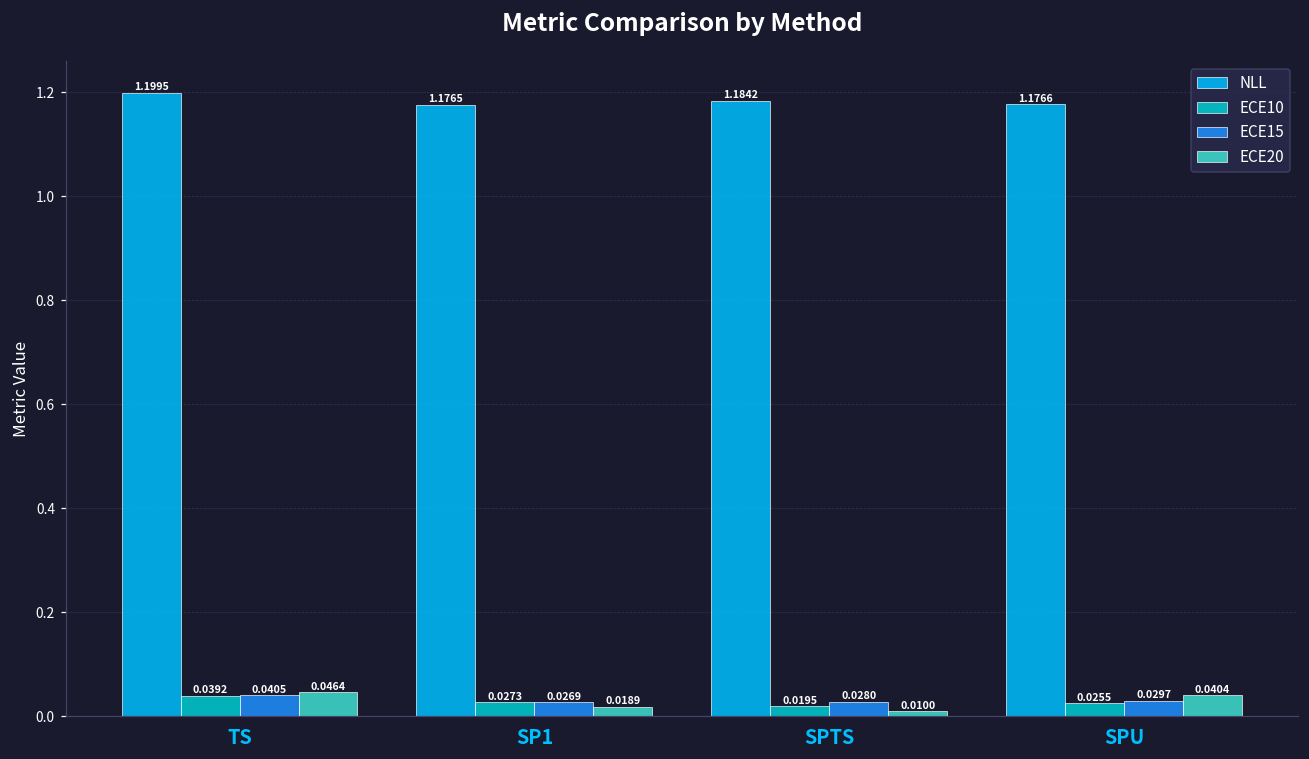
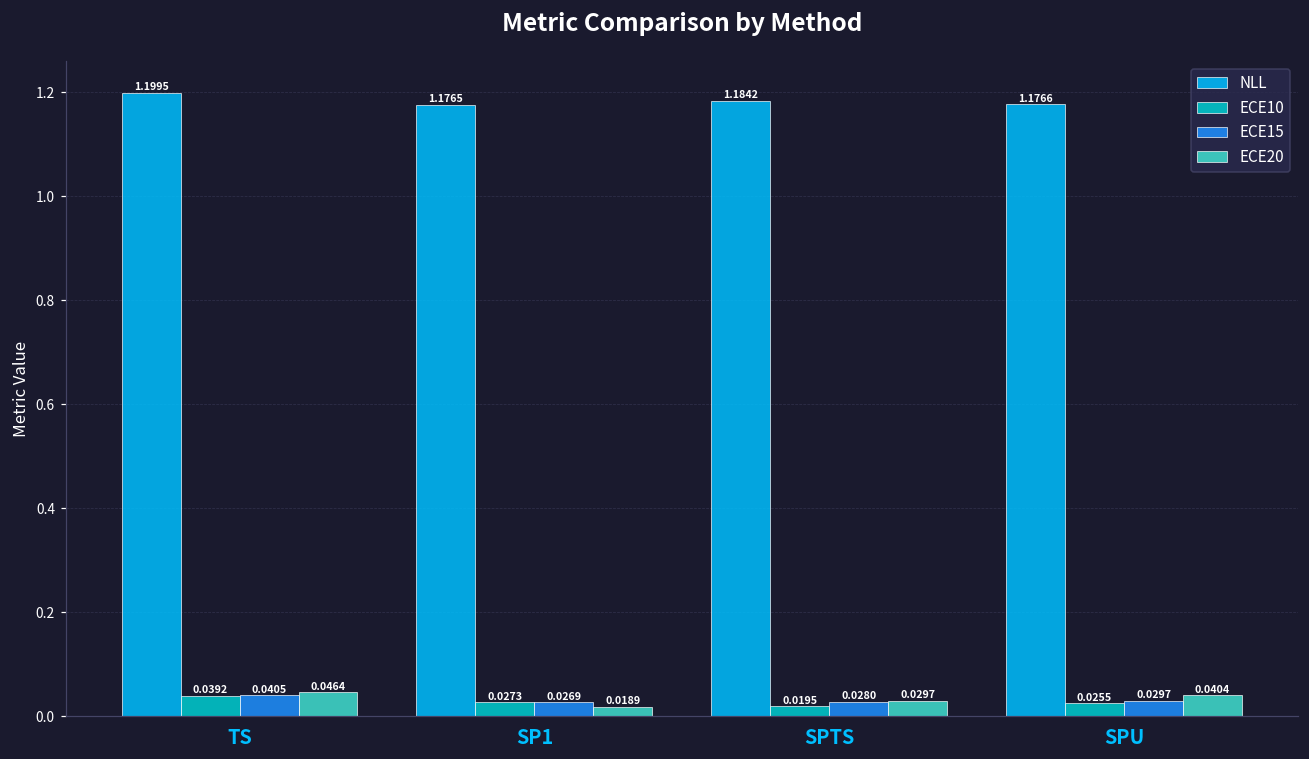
ECE20, SPTS: 0.0100 -> 0.0297
